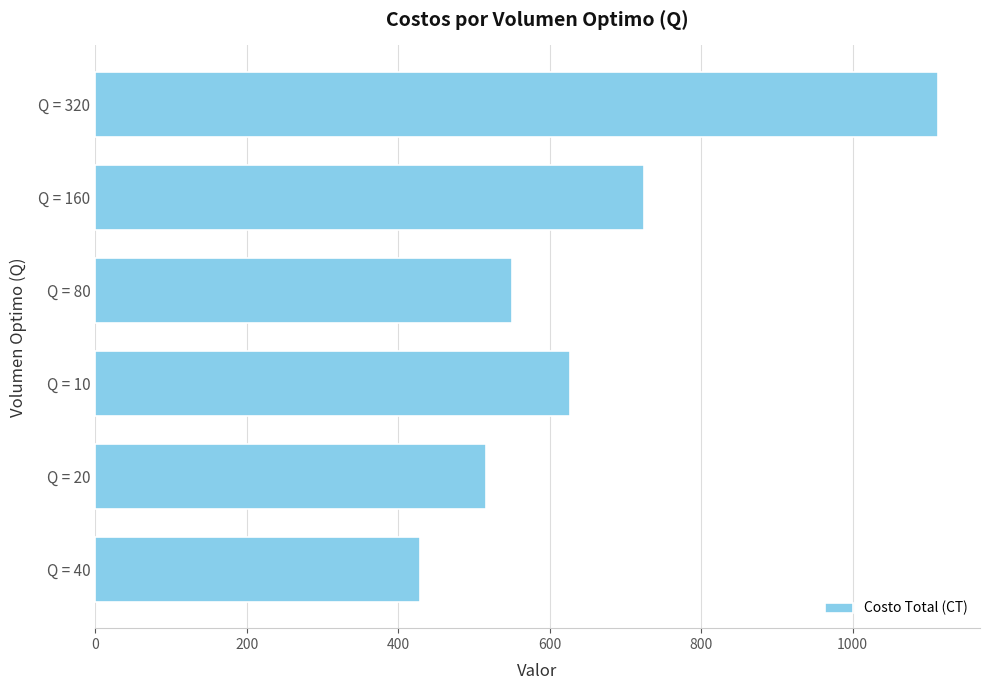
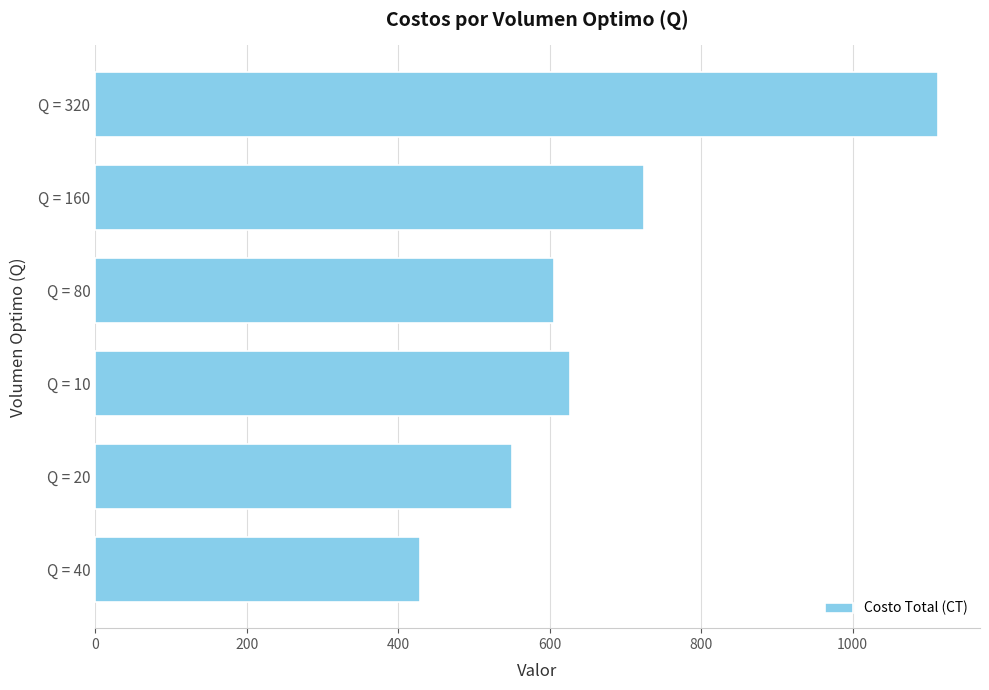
Q = 80: 550 -> 610
Q = 20: 520 -> 550
